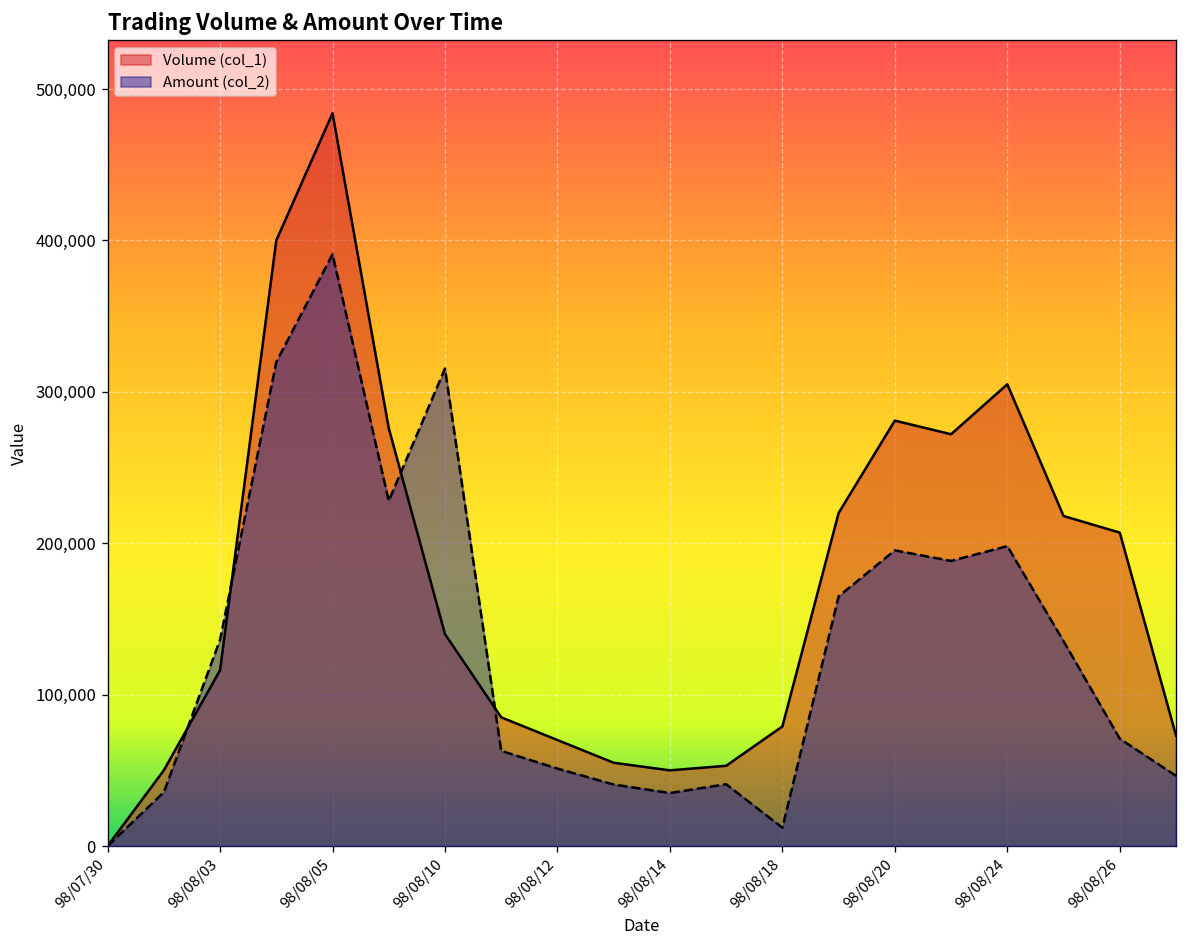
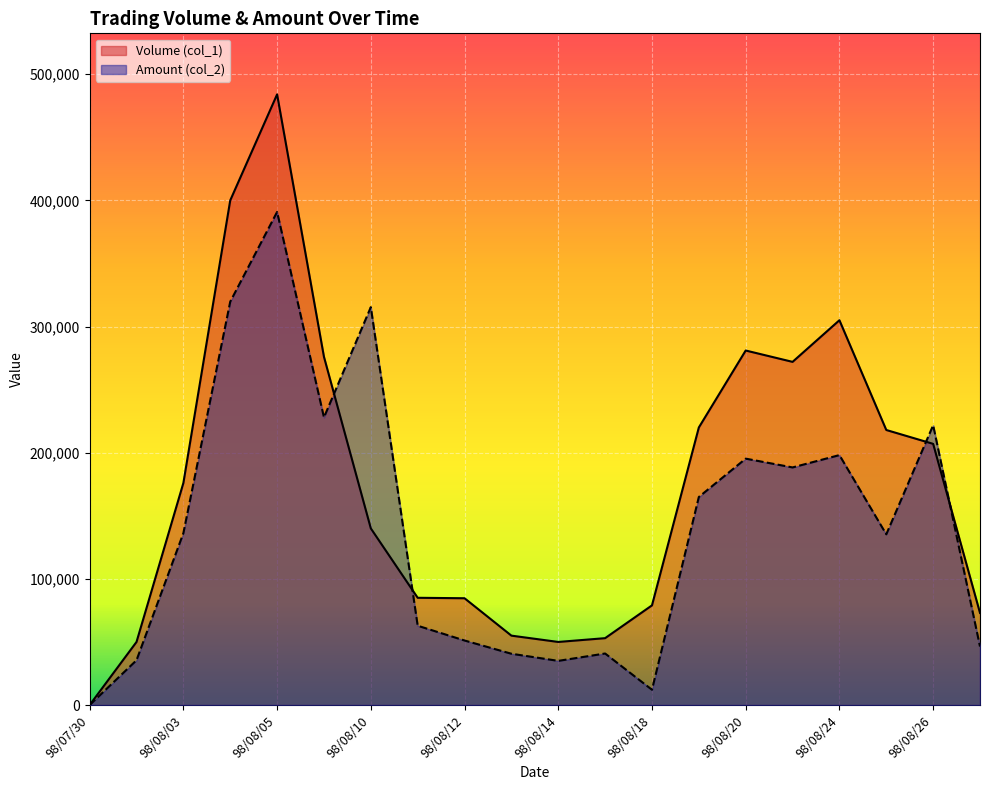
Volume (col_1), 98/08/03: 116,000 -> 176,000
Volume (col_1), 98/08/12: 70,000 -> 85,000
Amount (col_2), 98/08/26: 71,000 -> 222,000
